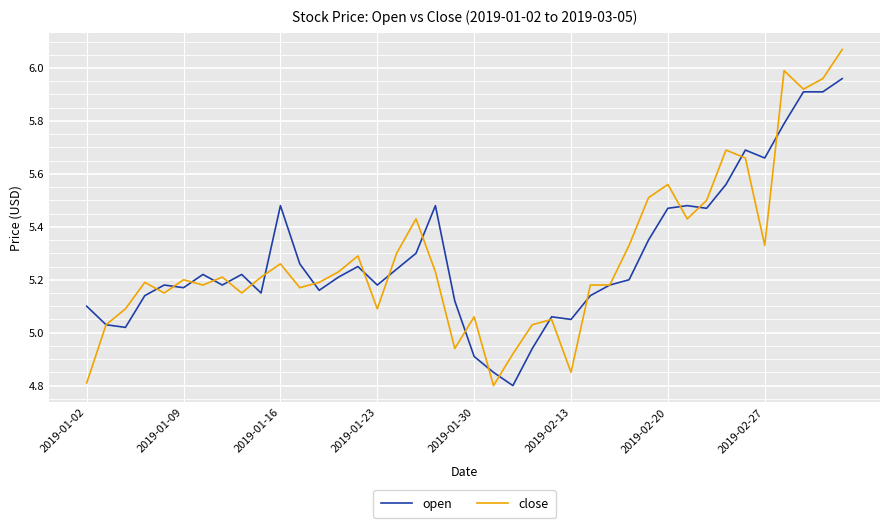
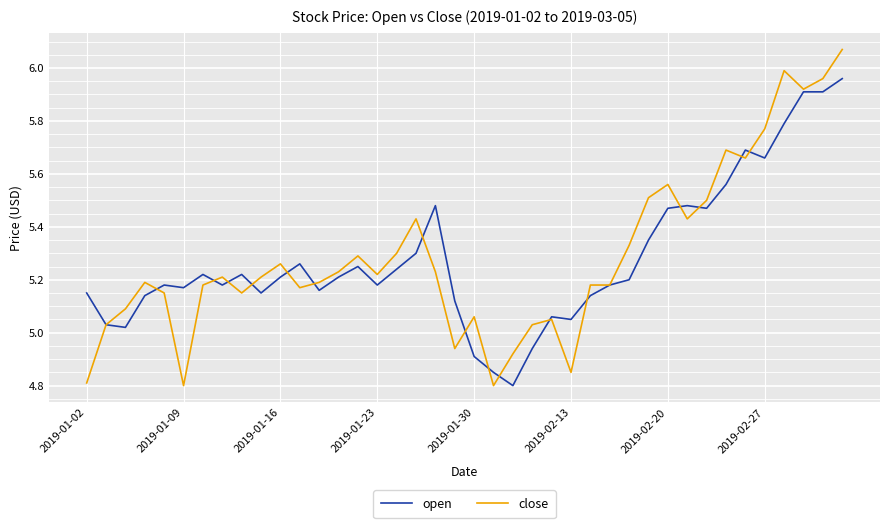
open, 2019-01-02: 5.10 -> 5.15
close, 2019-01-09: 5.2 -> 4.8
open, 2019-01-16: 5.48 -> 5.21
close, 2019-01-23: 5.09 -> 5.22
close, 2019-02-27: 5.33 -> 5.77
